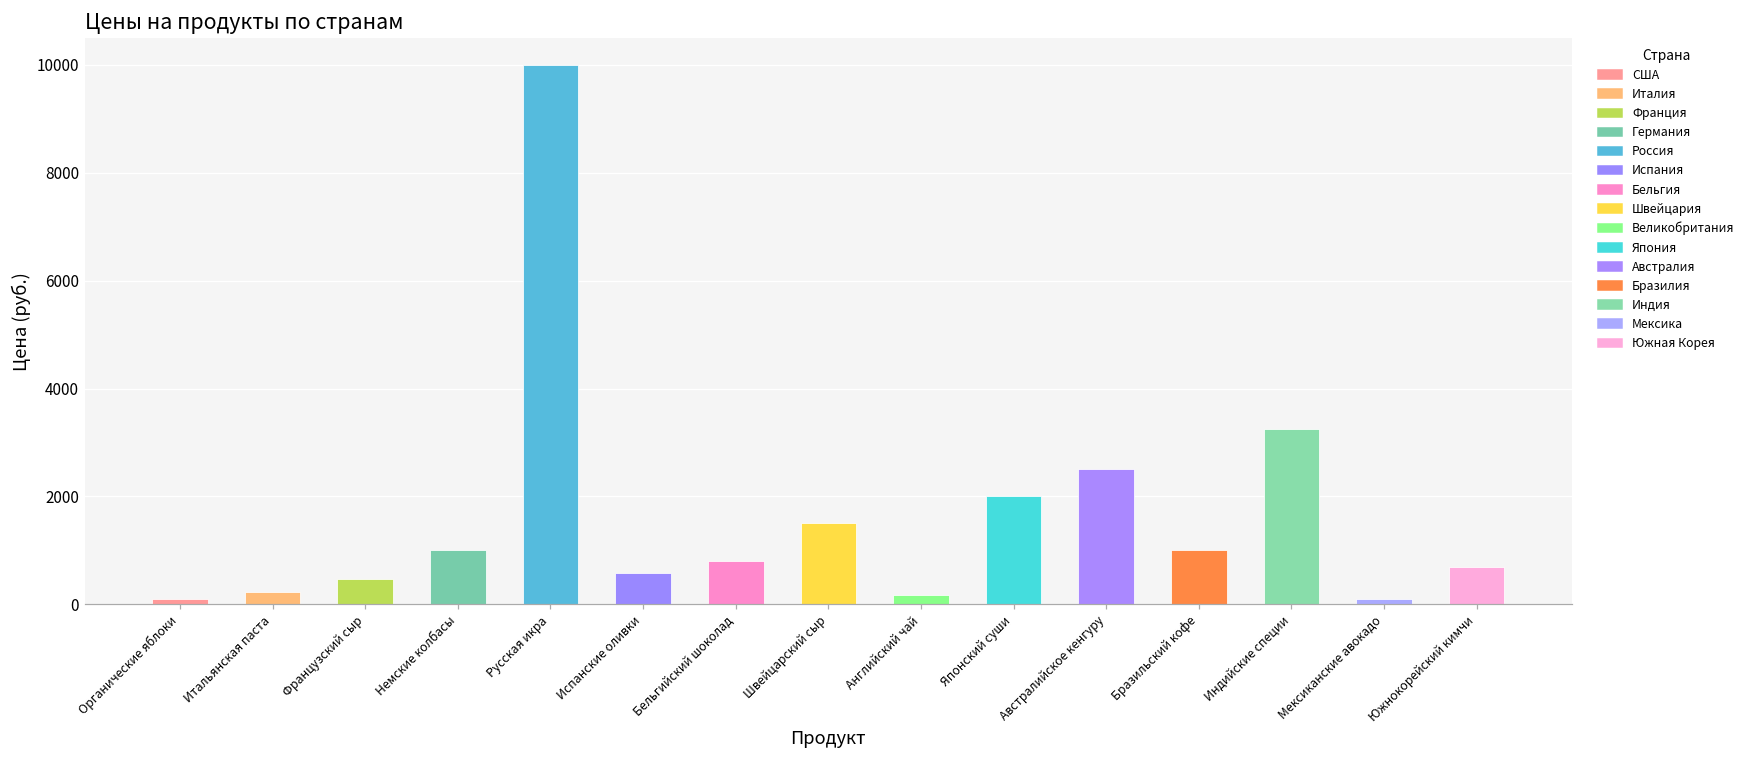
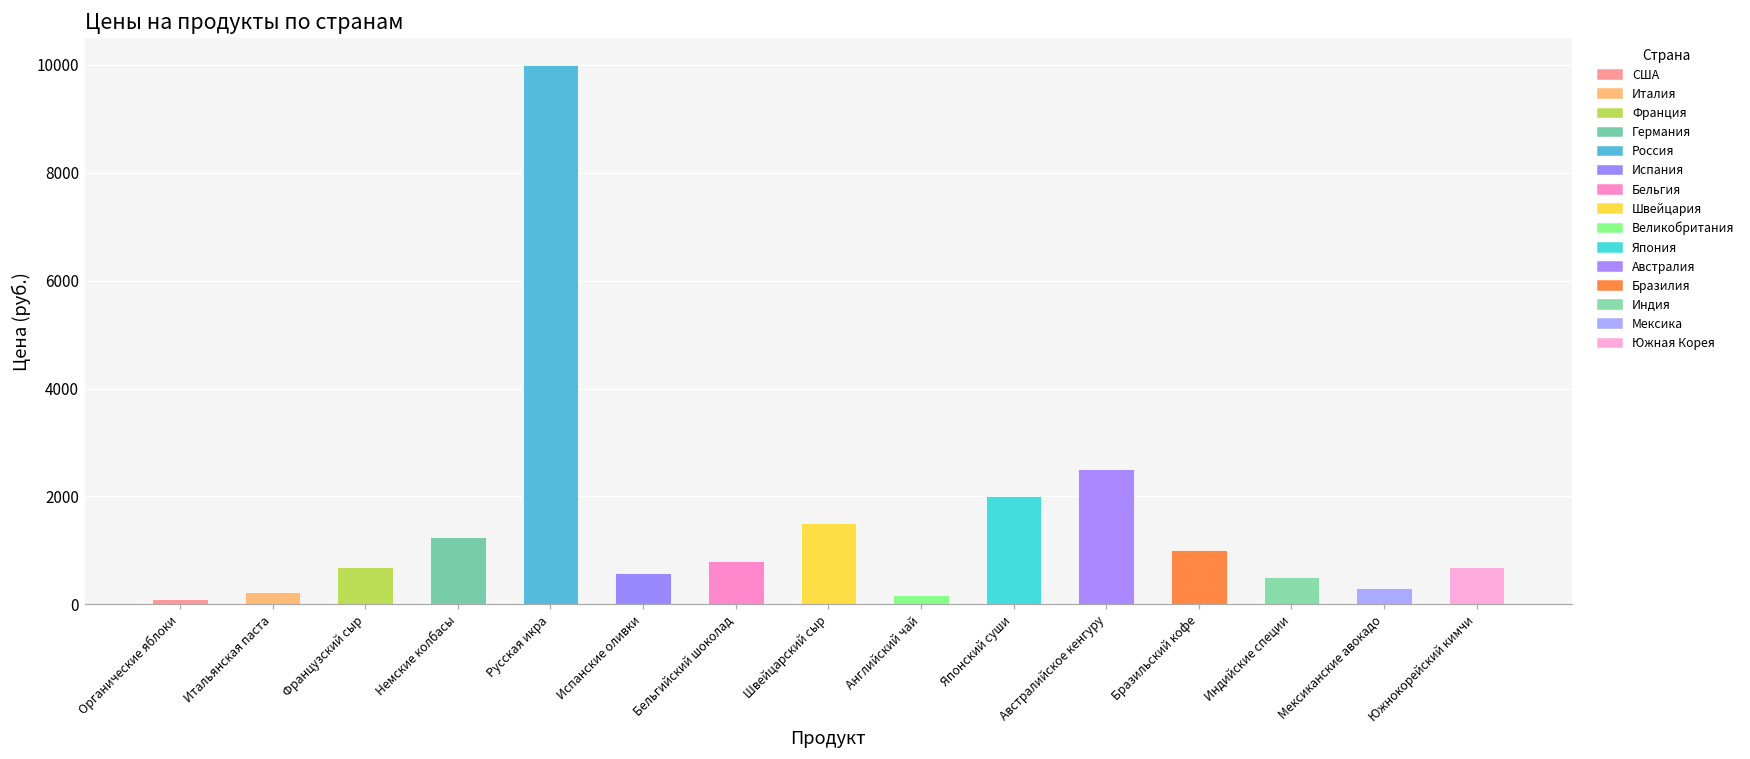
Французский сыр: 500 -> 700
Немские колбасы: 1000 -> 1200
Индийские специи: 3300 -> 500
Мексиканские авокадо: 100 -> 300
